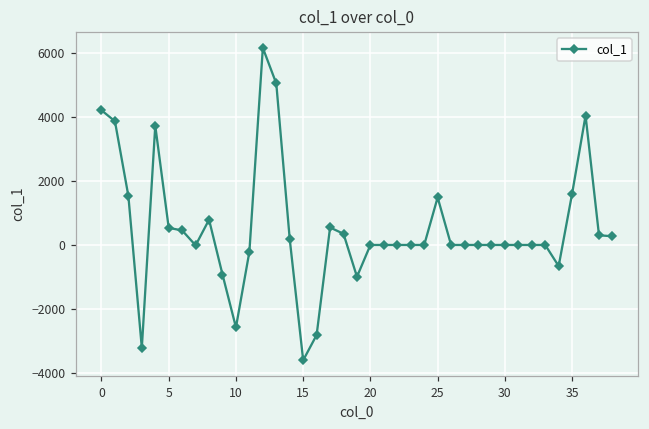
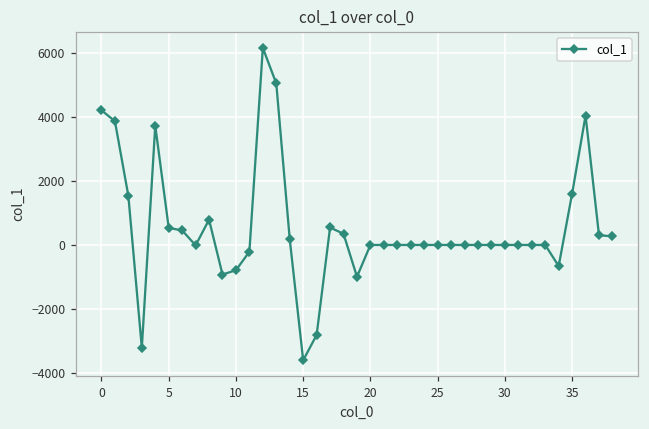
10: -2600 -> -800
25: 1500 -> 0
